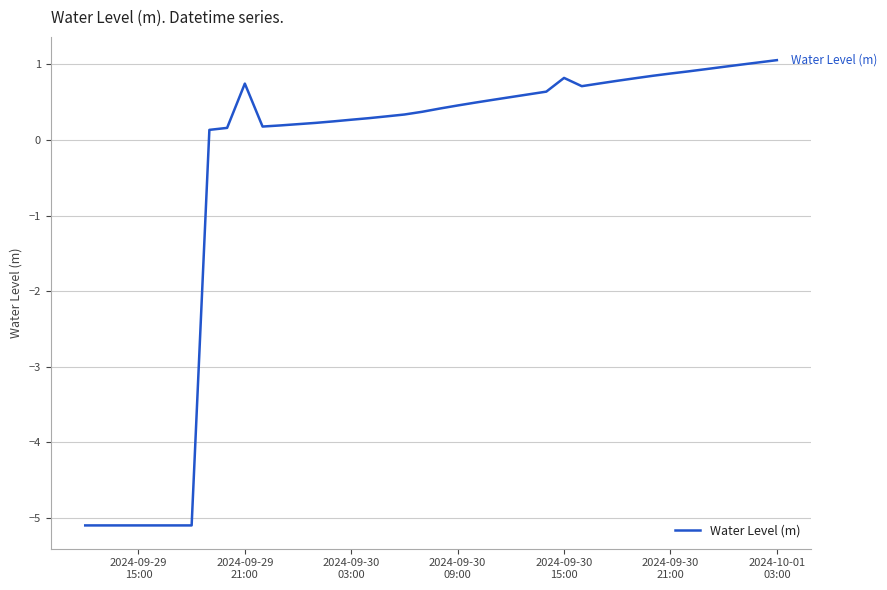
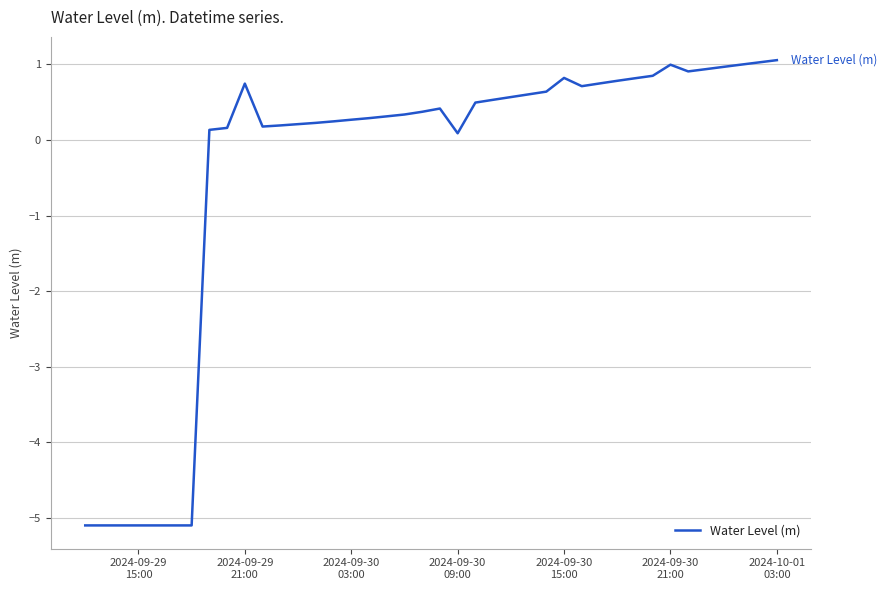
2024-09-30 09:00: 0.5 -> 0.1
2024-09-30 21:00: 0.9 -> 1.0
